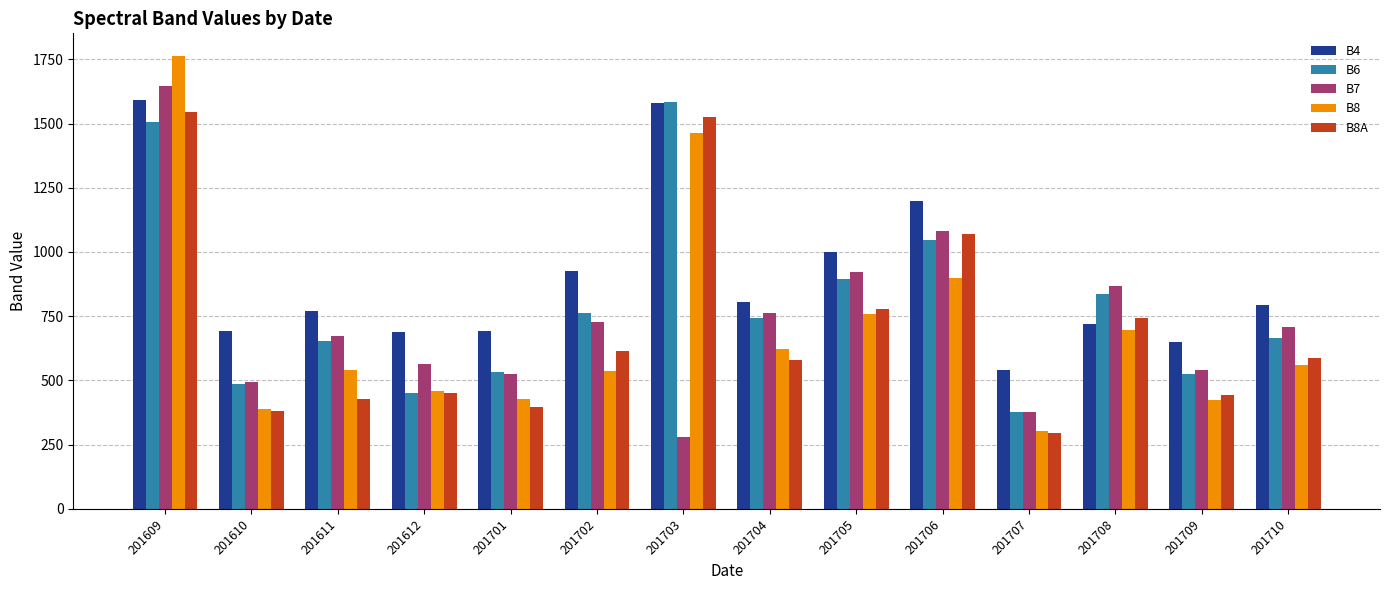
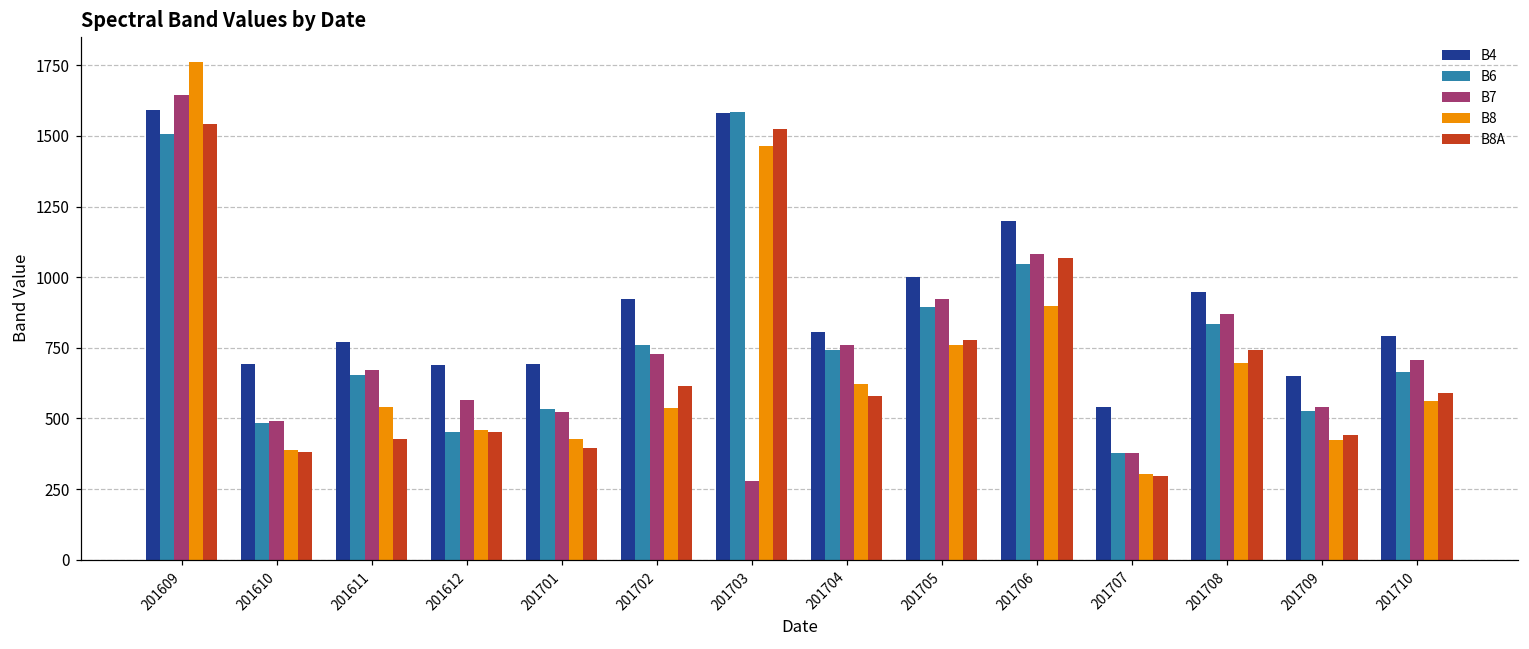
B4, 201708: 720 -> 950
